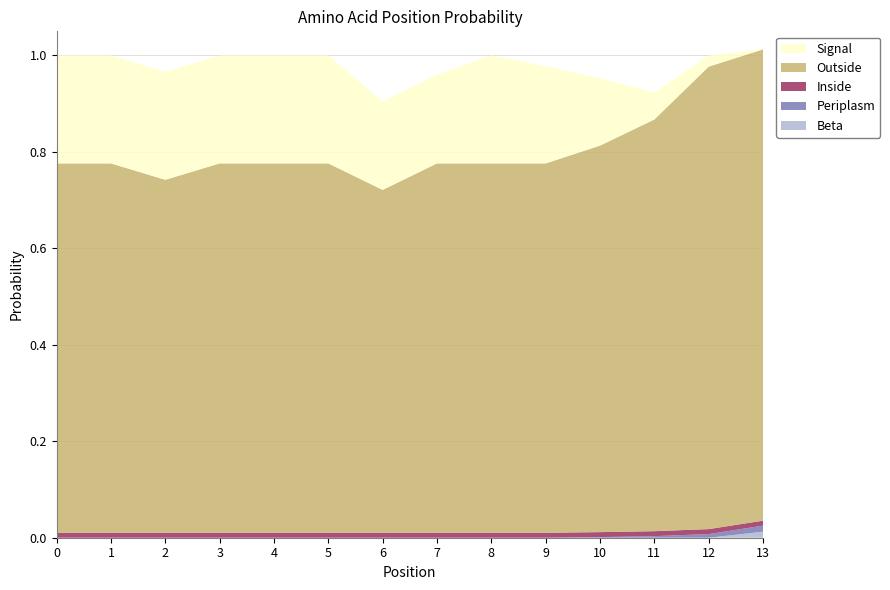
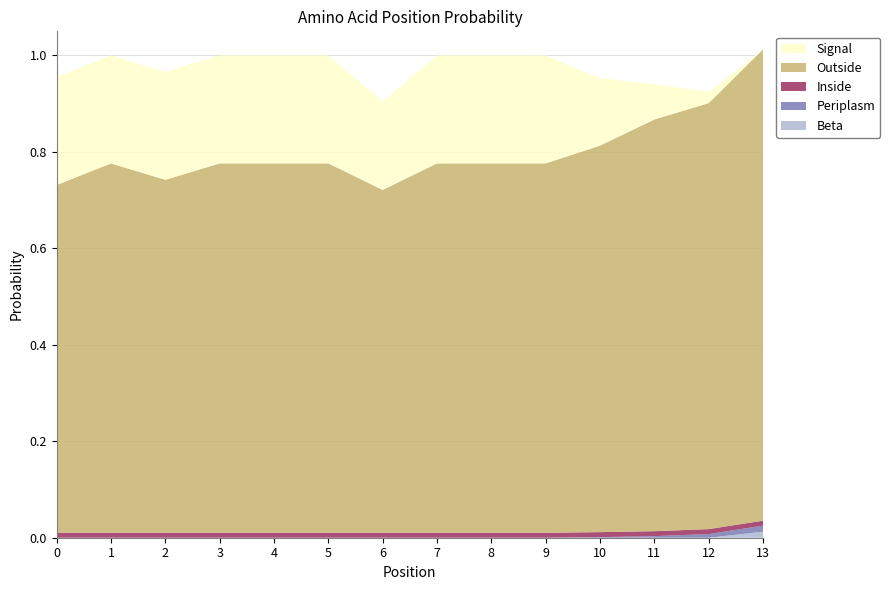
Outside, 0: 0.77 -> 0.72
Signal, 7: 0.18 -> 0.22
Signal, 9: 0.20 -> 0.22
Signal, 11: 0.06 -> 0.07
Outside, 12: 0.96 -> 0.88
